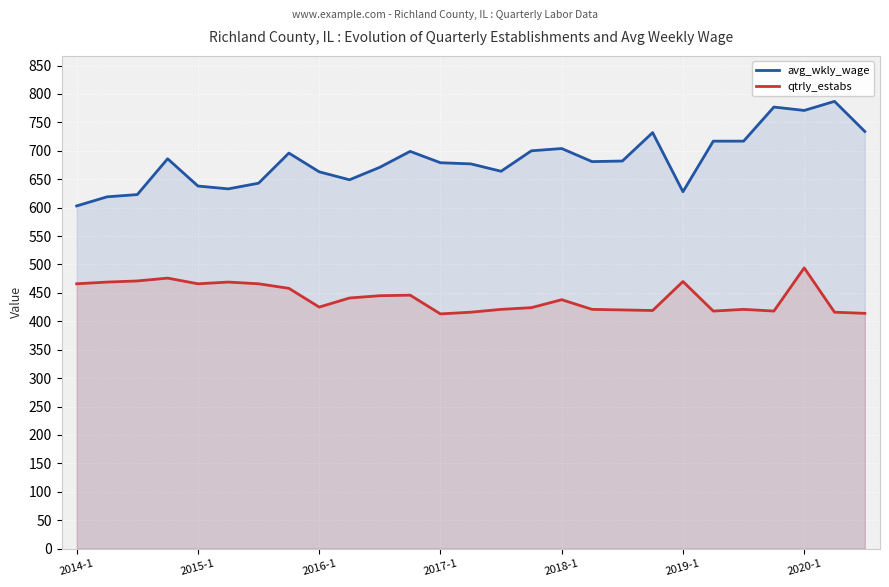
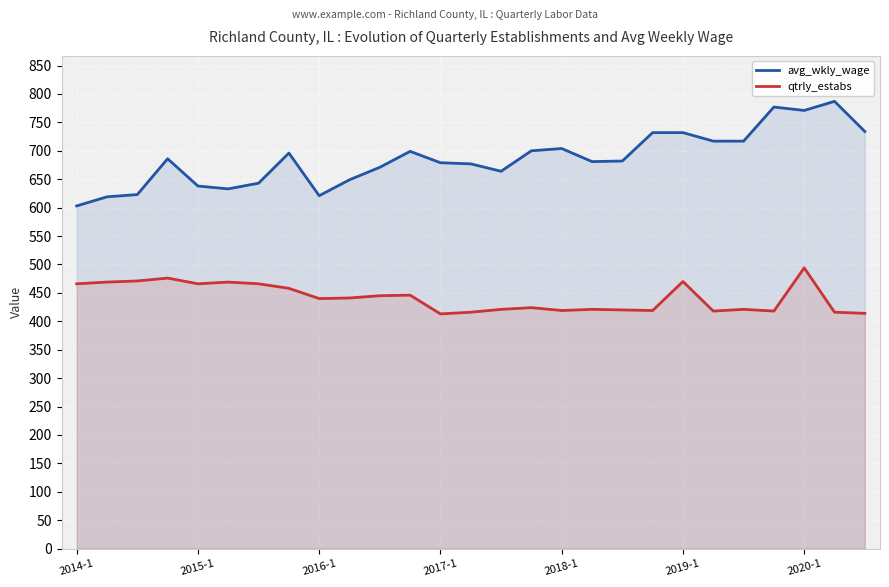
avg_wkly_wage, 2016-1: 660 -> 620
qtrly_estabs, 2016-1: 430 -> 440
qtrly_estabs, 2018-1: 440 -> 420
avg_wkly_wage, 2019-1: 630 -> 730
